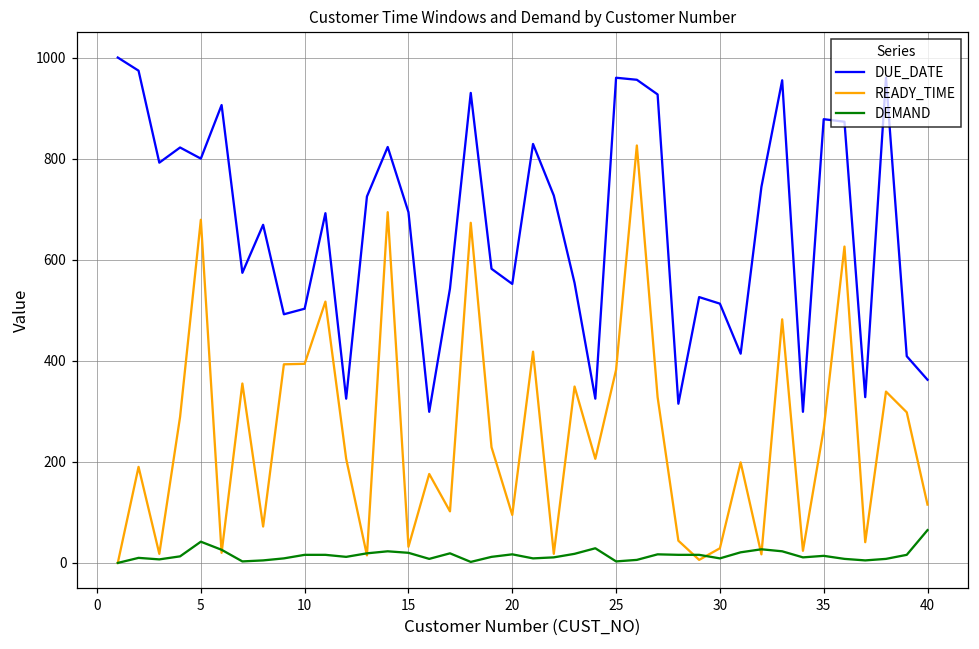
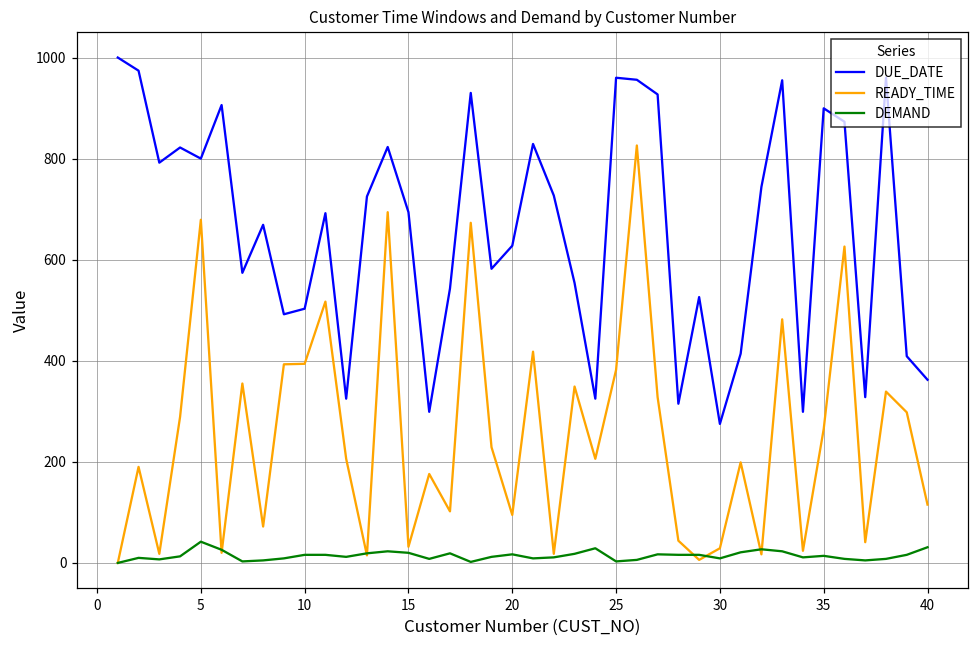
DUE_DATE, 20: 550 -> 630
DUE_DATE, 30: 510 -> 280
DUE_DATE, 35: 880 -> 900
DEMAND, 40: 60 -> 30
